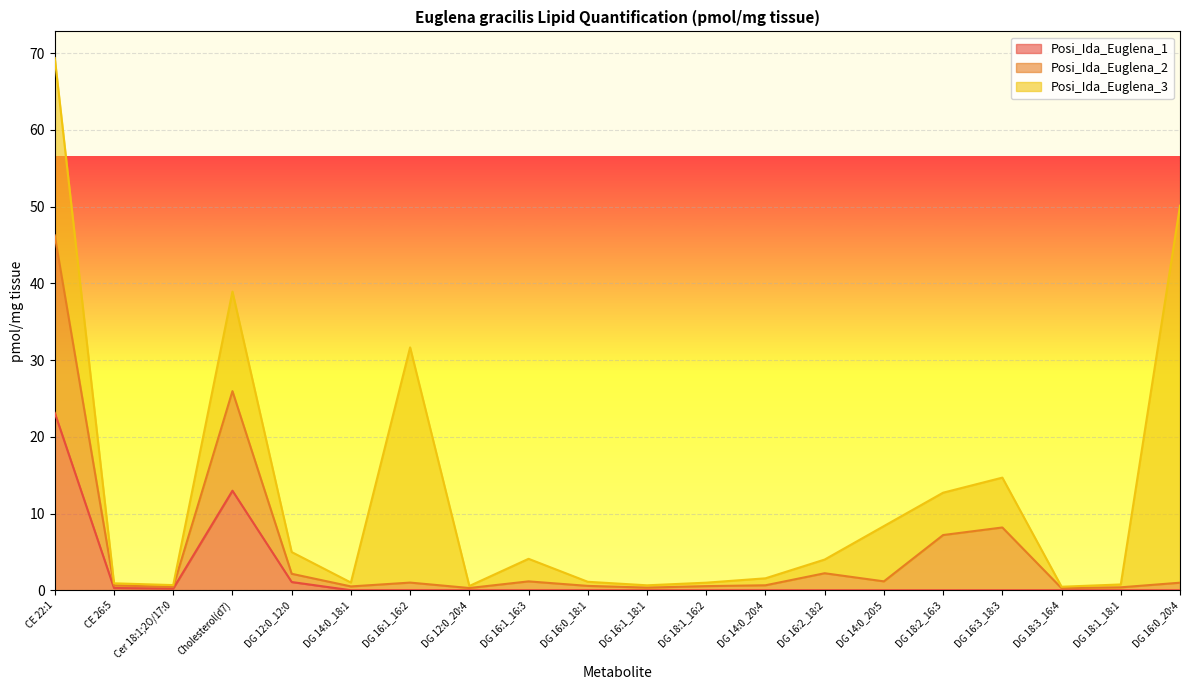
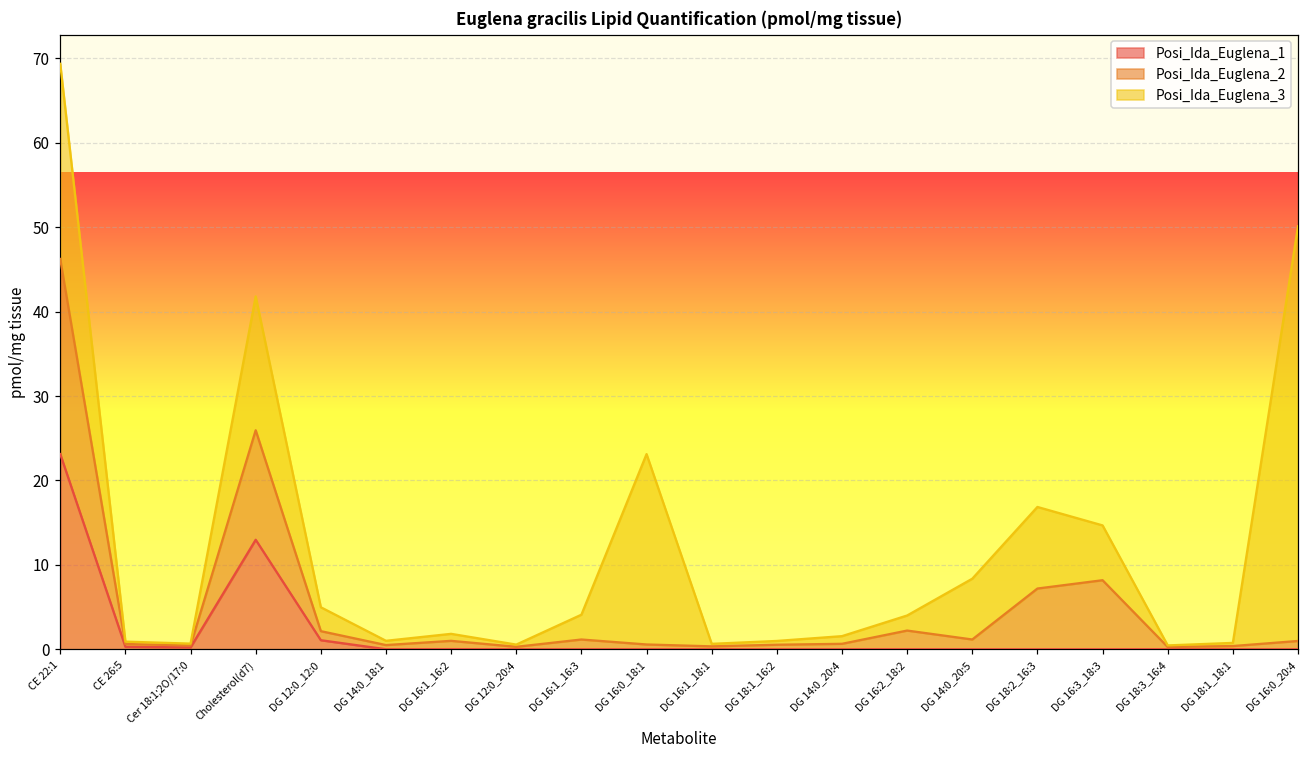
Posi_Ida_Euglena_3, Cholesterol(d7): 13 -> 16
Posi_Ida_Euglena_3, DG 16:1_16:2: 31 -> 1
Posi_Ida_Euglena_3, DG 16:0_18:1: 1 -> 23
Posi_Ida_Euglena_3, DG 18:2_16:3: 6 -> 10
